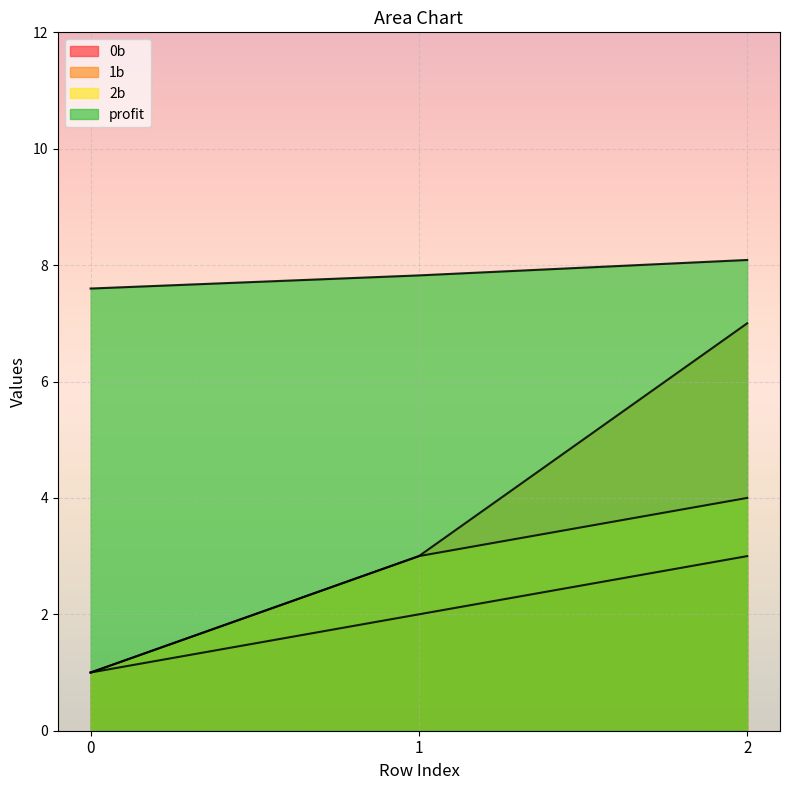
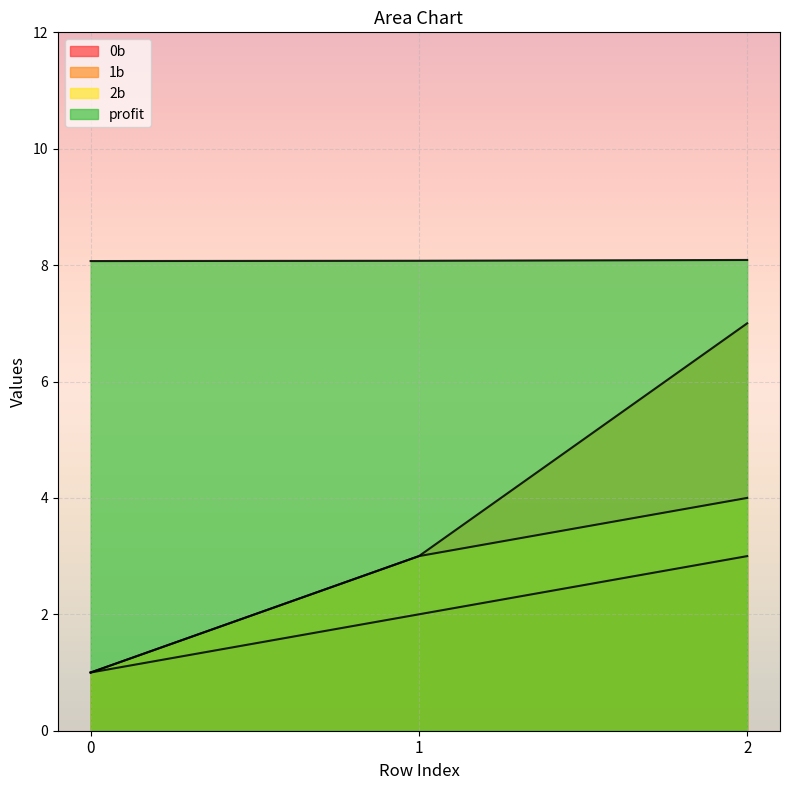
profit, 0: 7.6 -> 8.1
profit, 1: 7.8 -> 8.1
